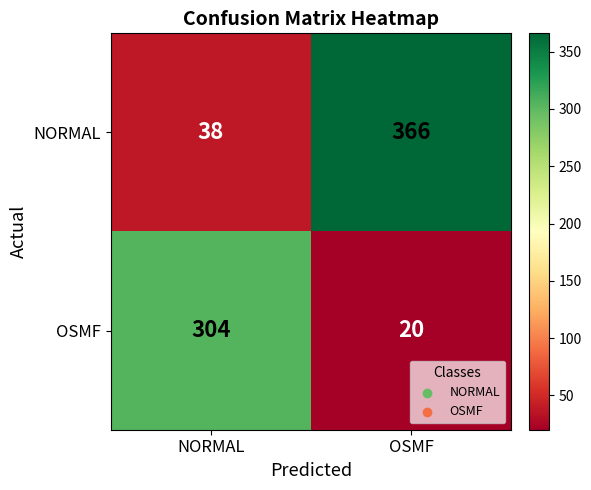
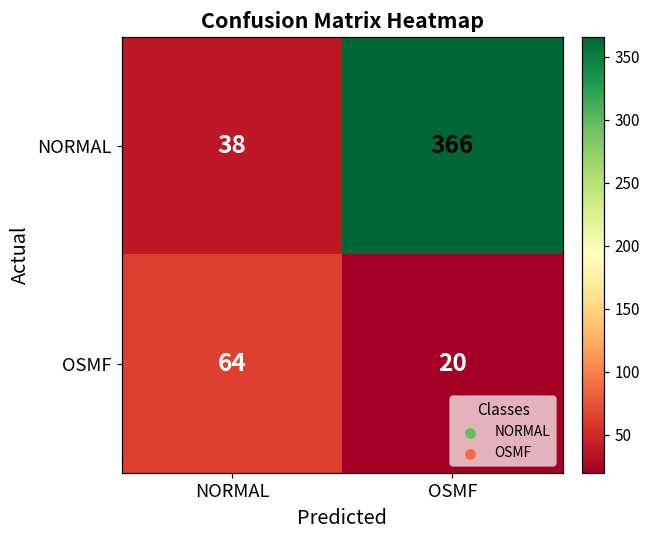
OSMF, NORMAL: 304 -> 64
